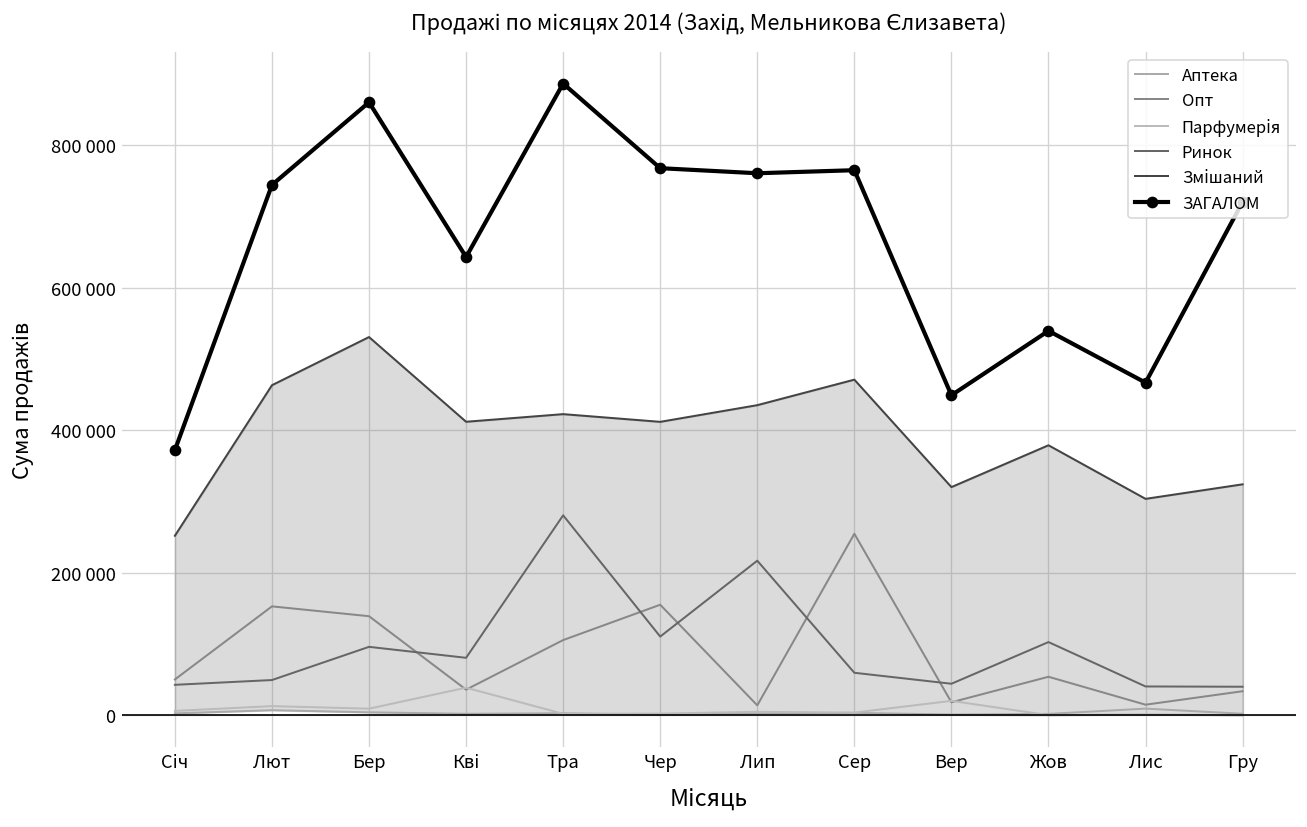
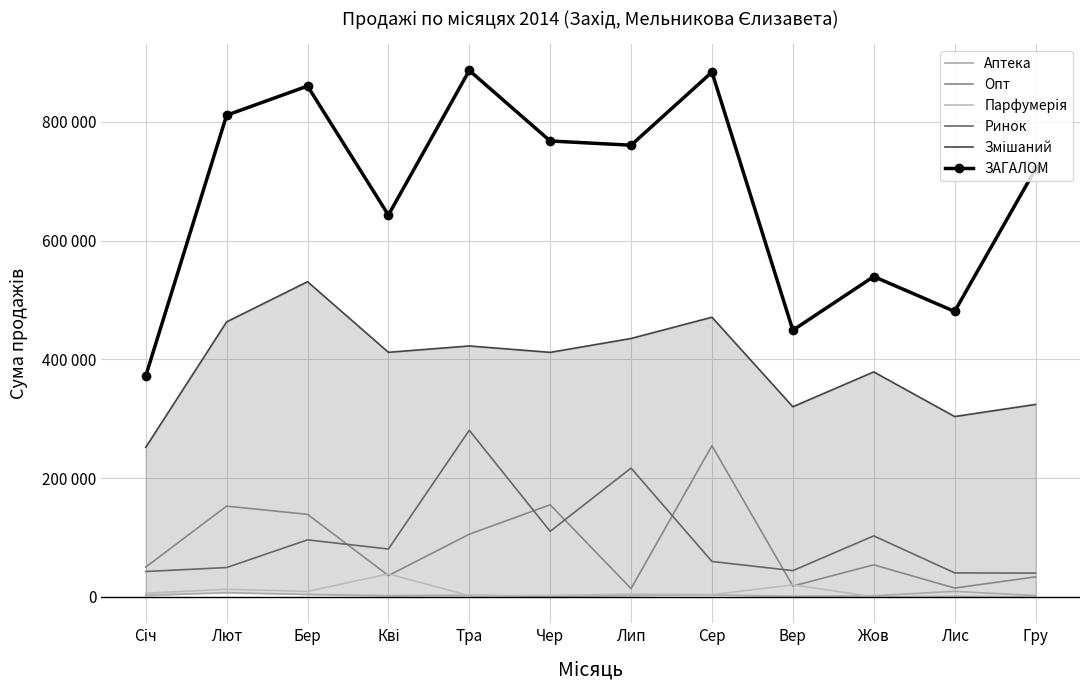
ЗАГАЛОМ, Лют: 740000 -> 810000
ЗАГАЛОМ, Сер: 770000 -> 880000
ЗАГАЛОМ, Лис: 470000 -> 480000
